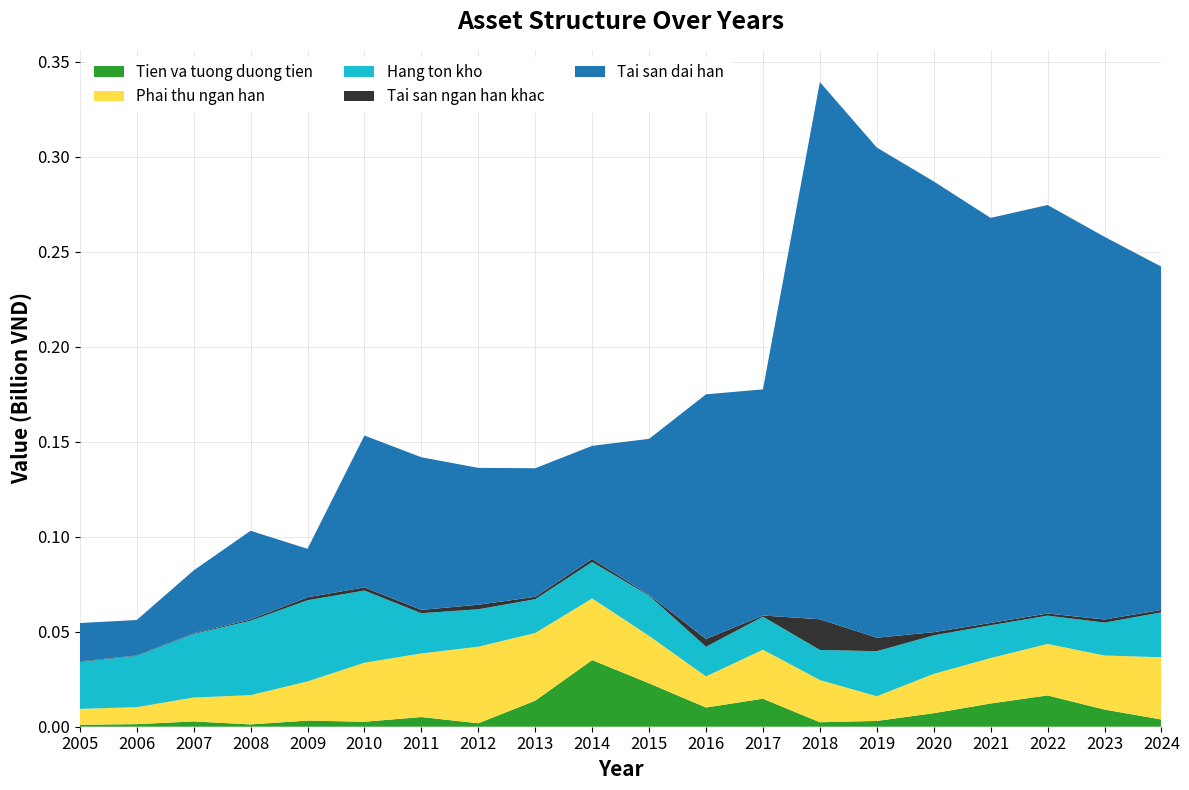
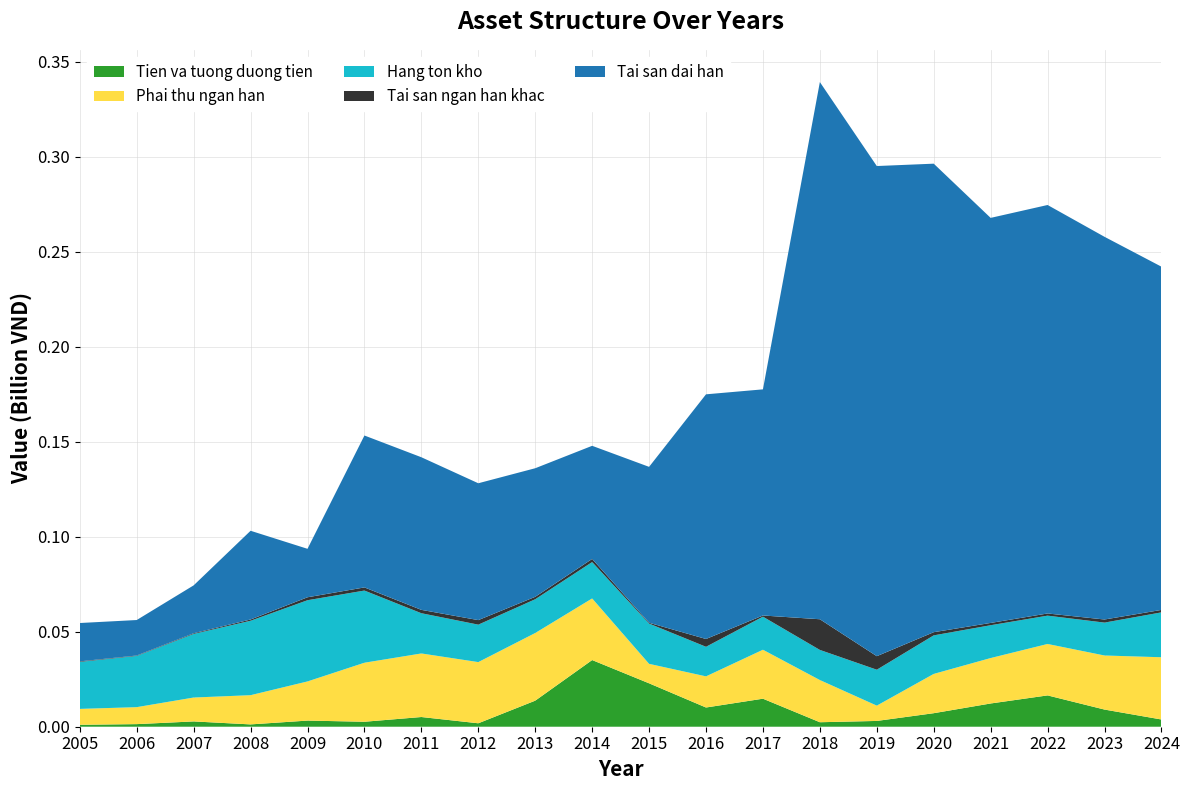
Tai san dai han, 2007: 0.033 -> 0.025
Phai thu ngan han, 2012: 0.040 -> 0.032
Phai thu ngan han, 2015: 0.025 -> 0.010
Phai thu ngan han, 2019: 0.013 -> 0.008
Hang ton kho, 2019: 0.024 -> 0.019
Tai san dai han, 2020: 0.237 -> 0.247
